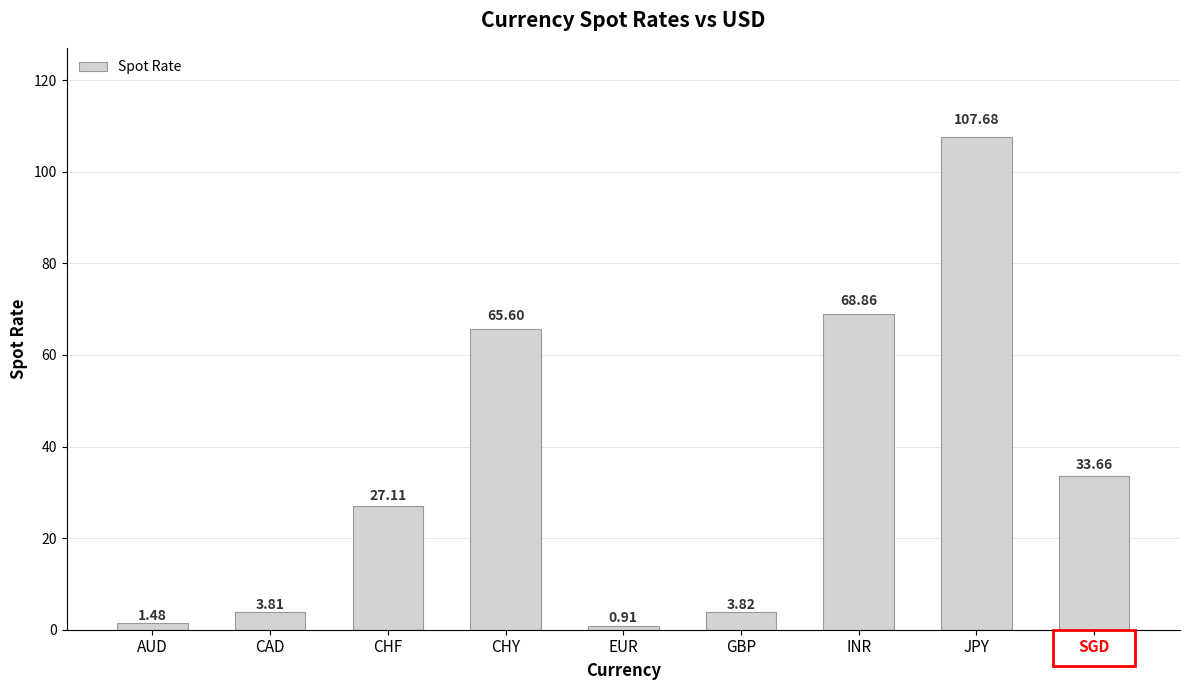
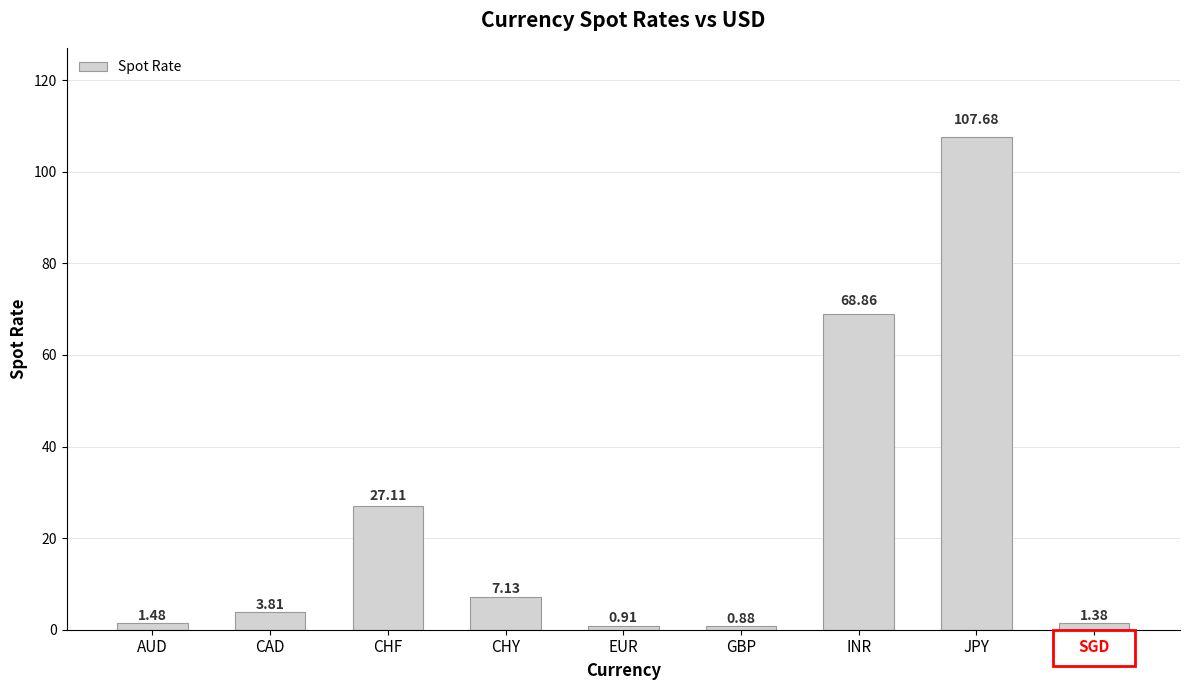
CHY: 65.60 -> 7.13
GBP: 3.82 -> 0.88
SGD: 33.66 -> 1.38
